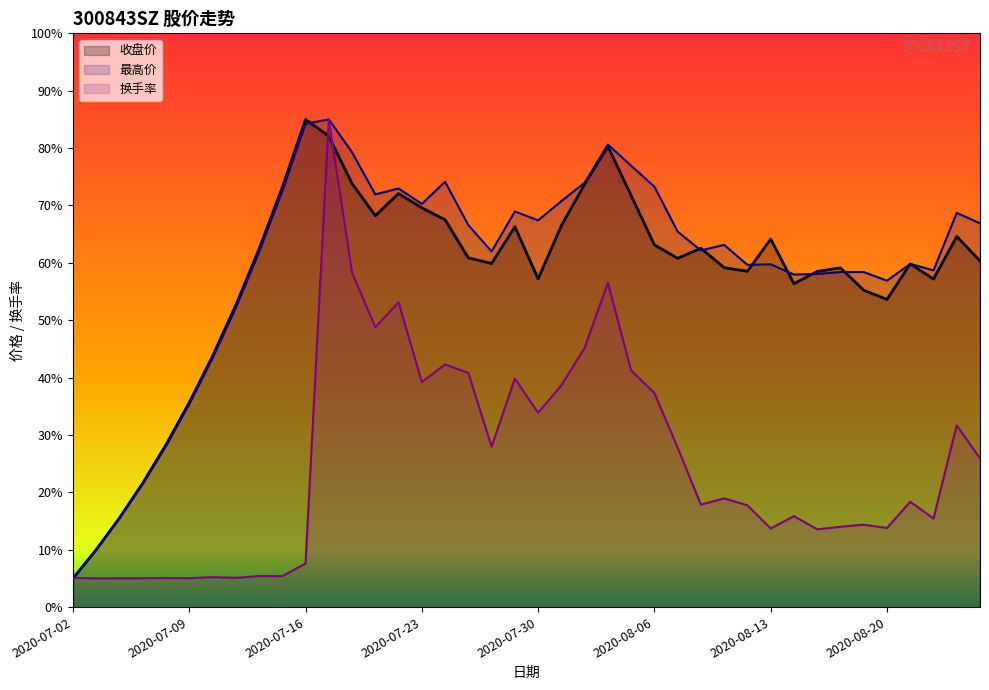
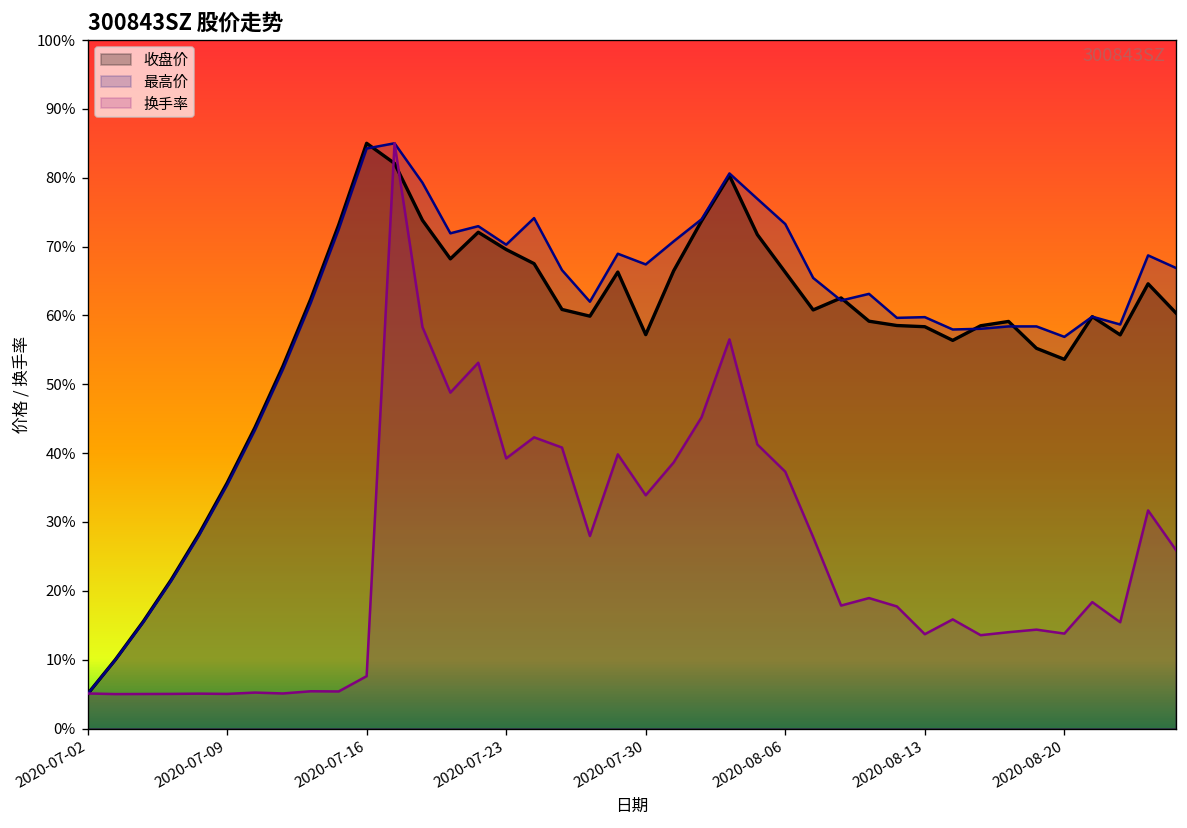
收盘价, 2020-08-06: 63% -> 66%
收盘价, 2020-08-13: 64% -> 58%
